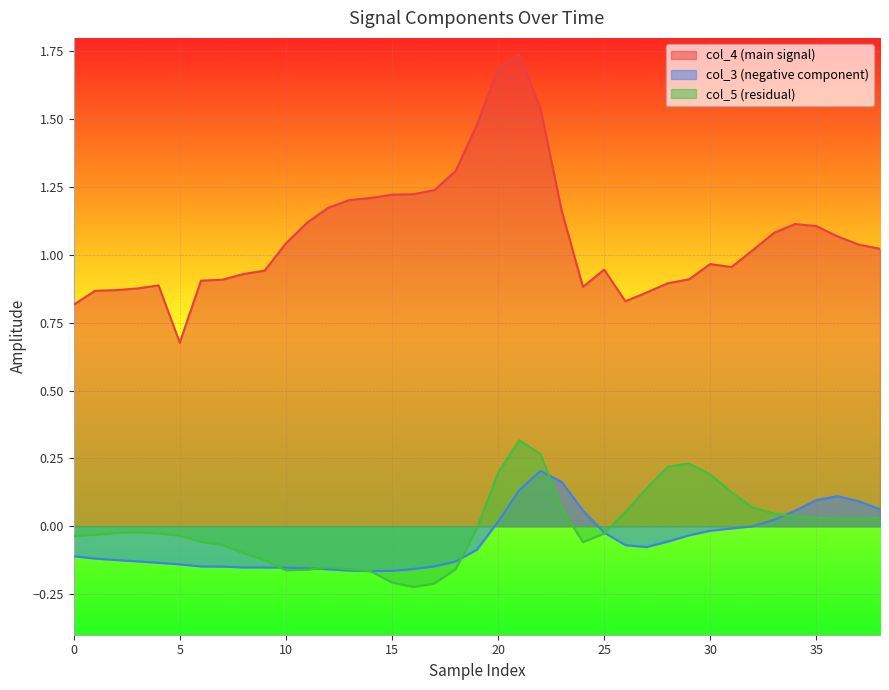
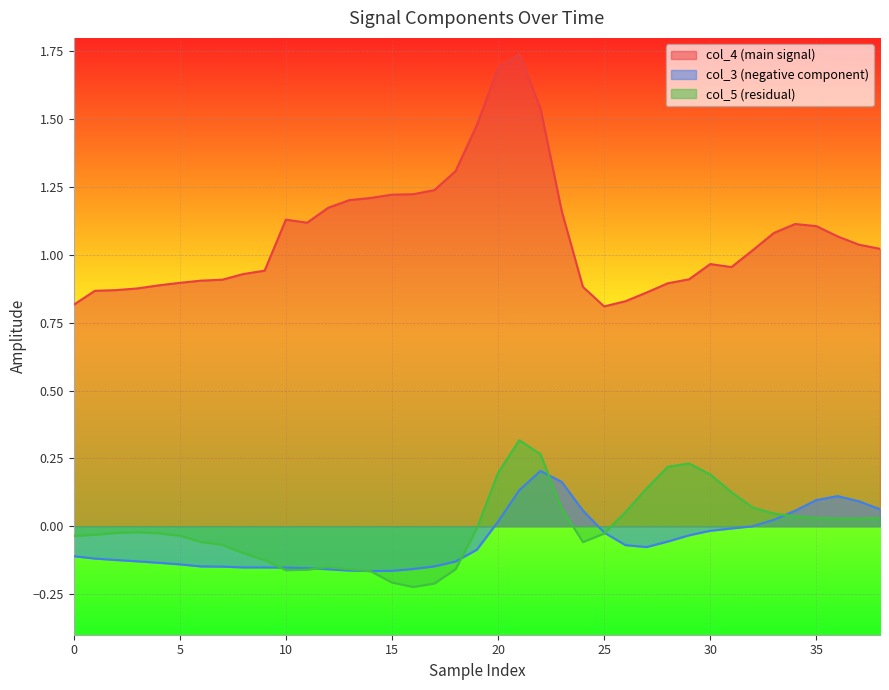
col_4 (main signal), 5: 0.68 -> 0.90
col_4 (main signal), 10: 1.04 -> 1.13
col_4 (main signal), 25: 0.95 -> 0.81
